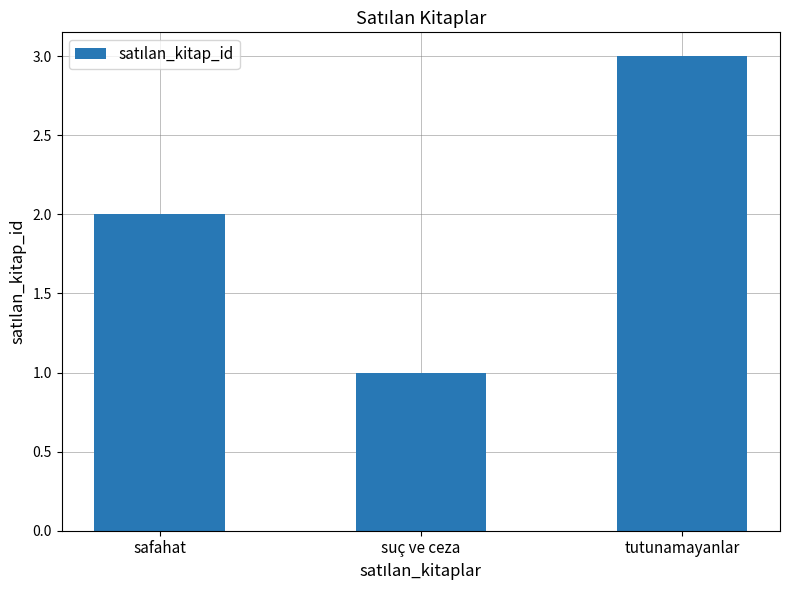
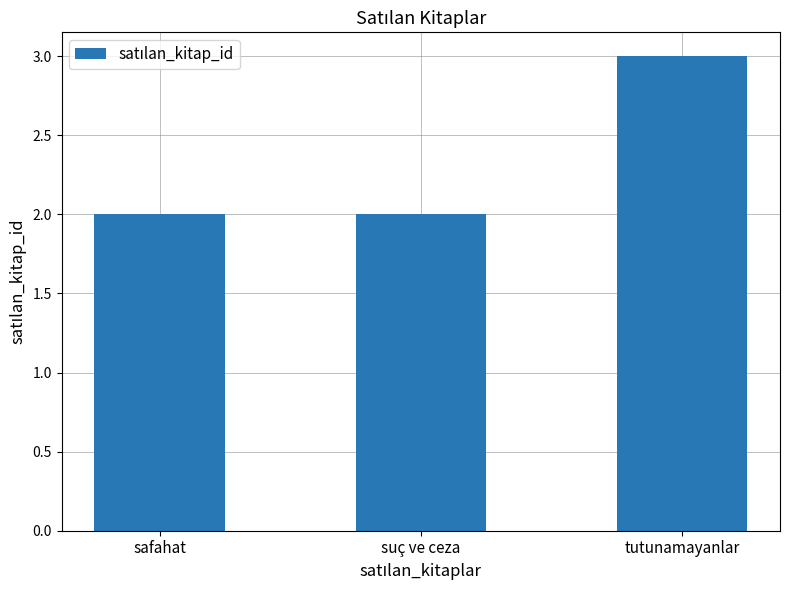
suç ve ceza: 1 -> 2
